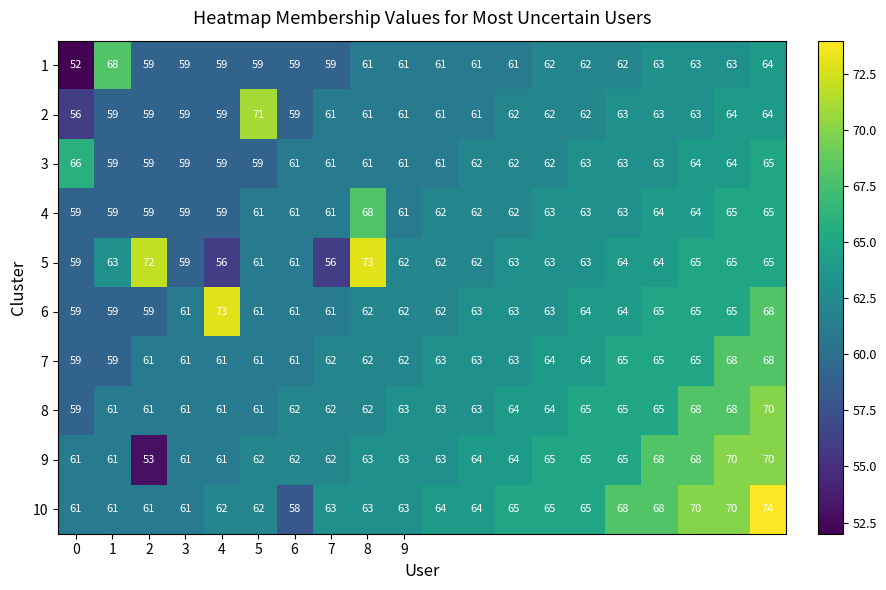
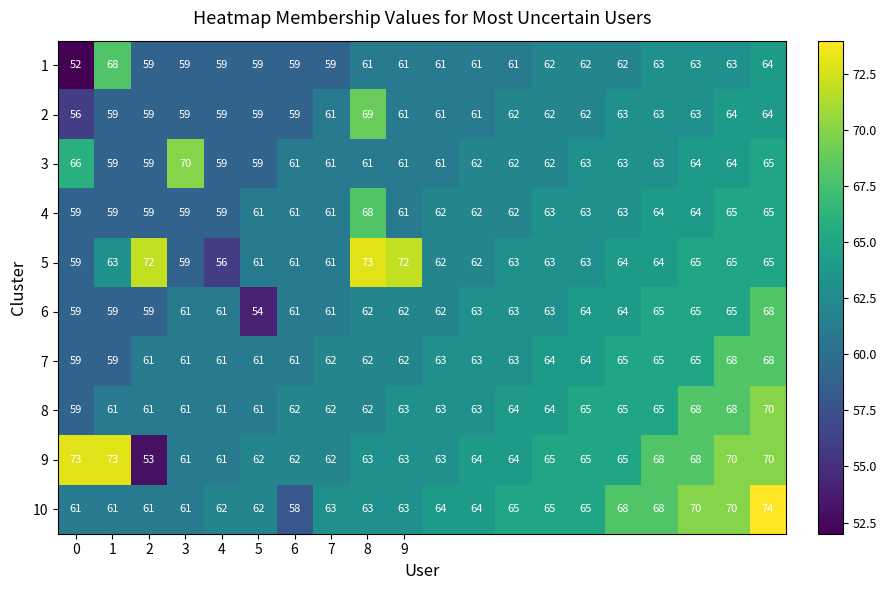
2, 5: 71 -> 59
2, 8: 61 -> 69
3, 3: 59 -> 70
5, 7: 56 -> 61
5, 9: 62 -> 72
6, 4: 73 -> 61
6, 5: 61 -> 54
9, 0: 61 -> 73
9, 1: 61 -> 73
